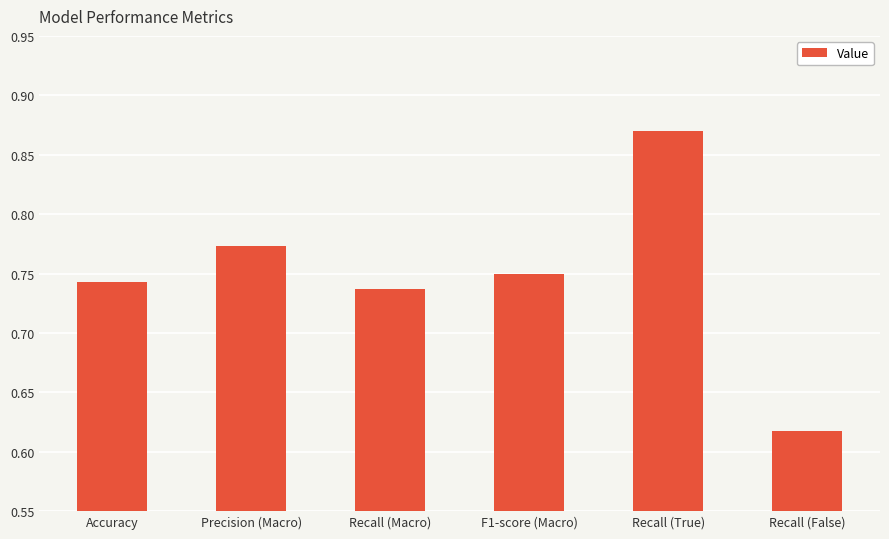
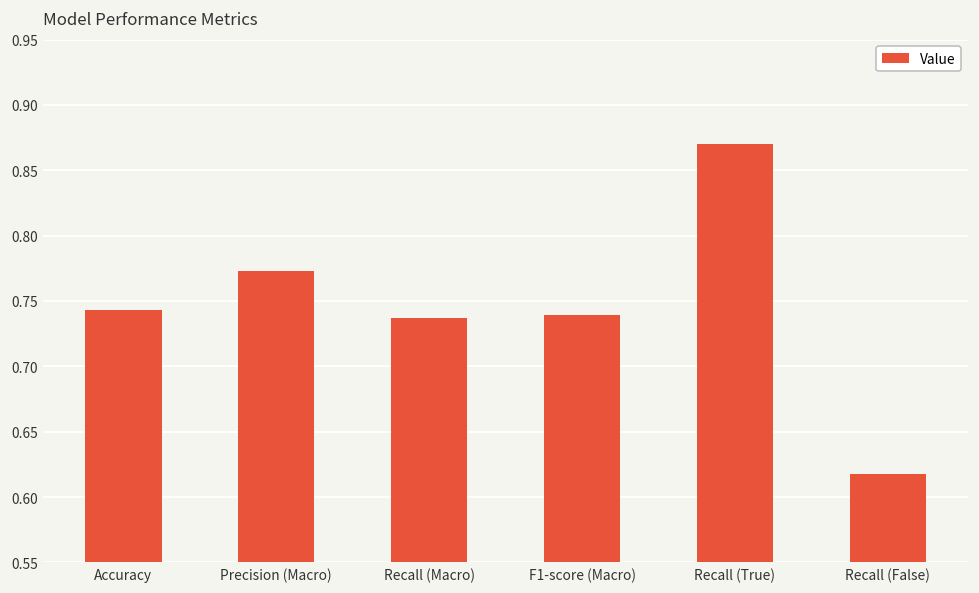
F1-score (Macro): 0.750 -> 0.739
